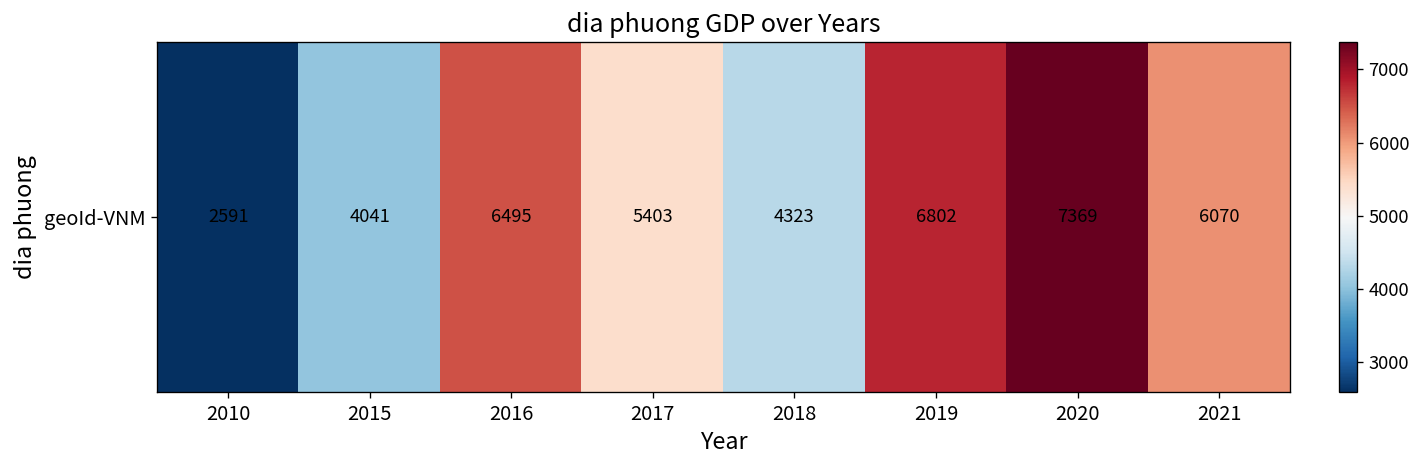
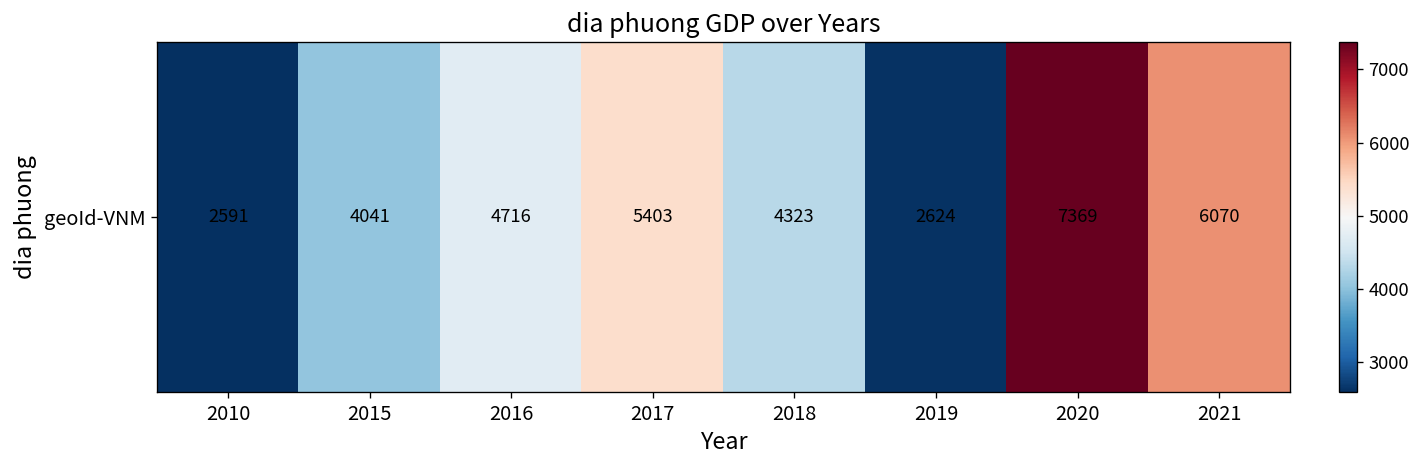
geoId-VNM, 2016: 6495 -> 4716
geoId-VNM, 2019: 6802 -> 2624
